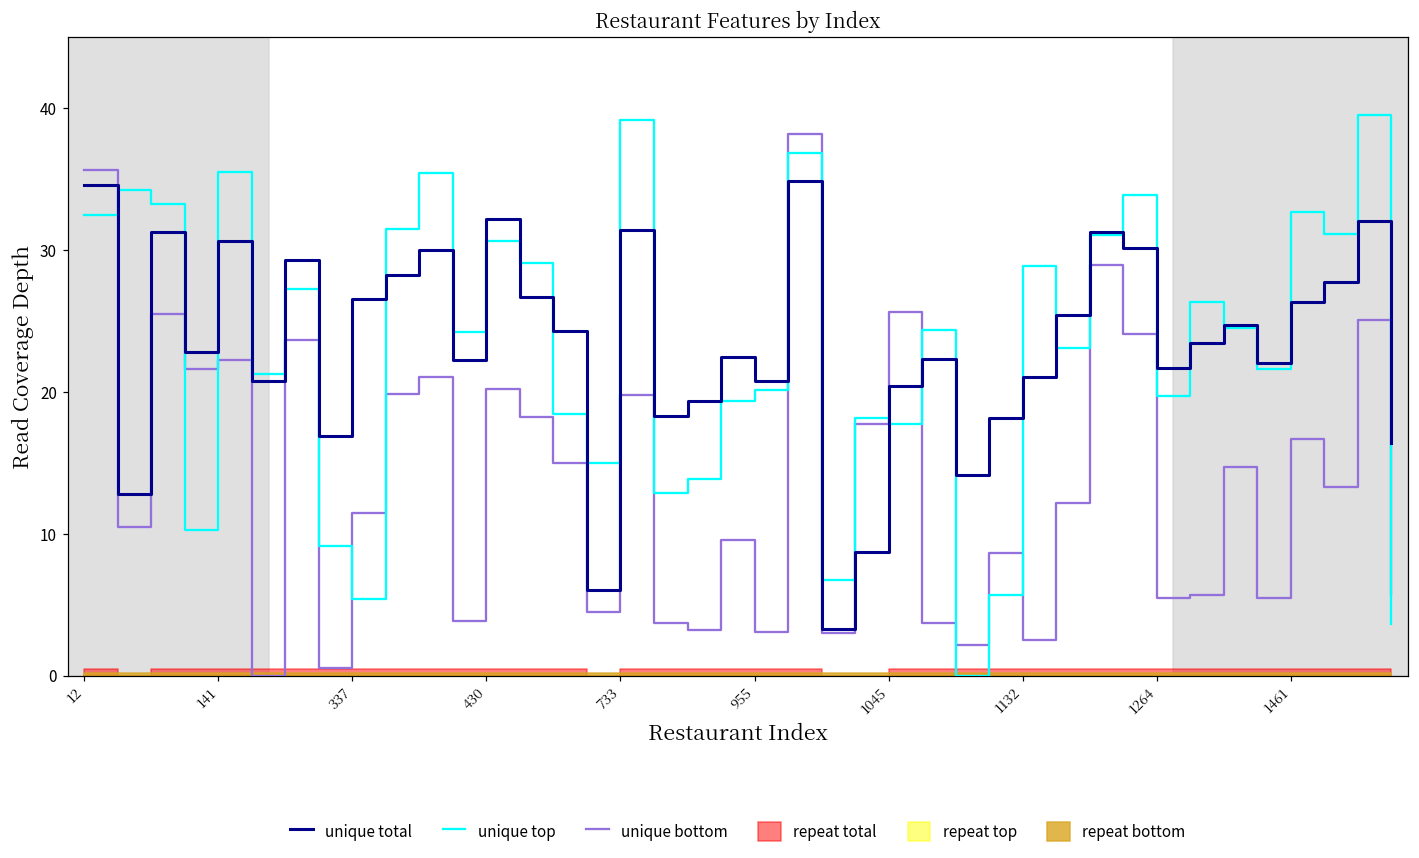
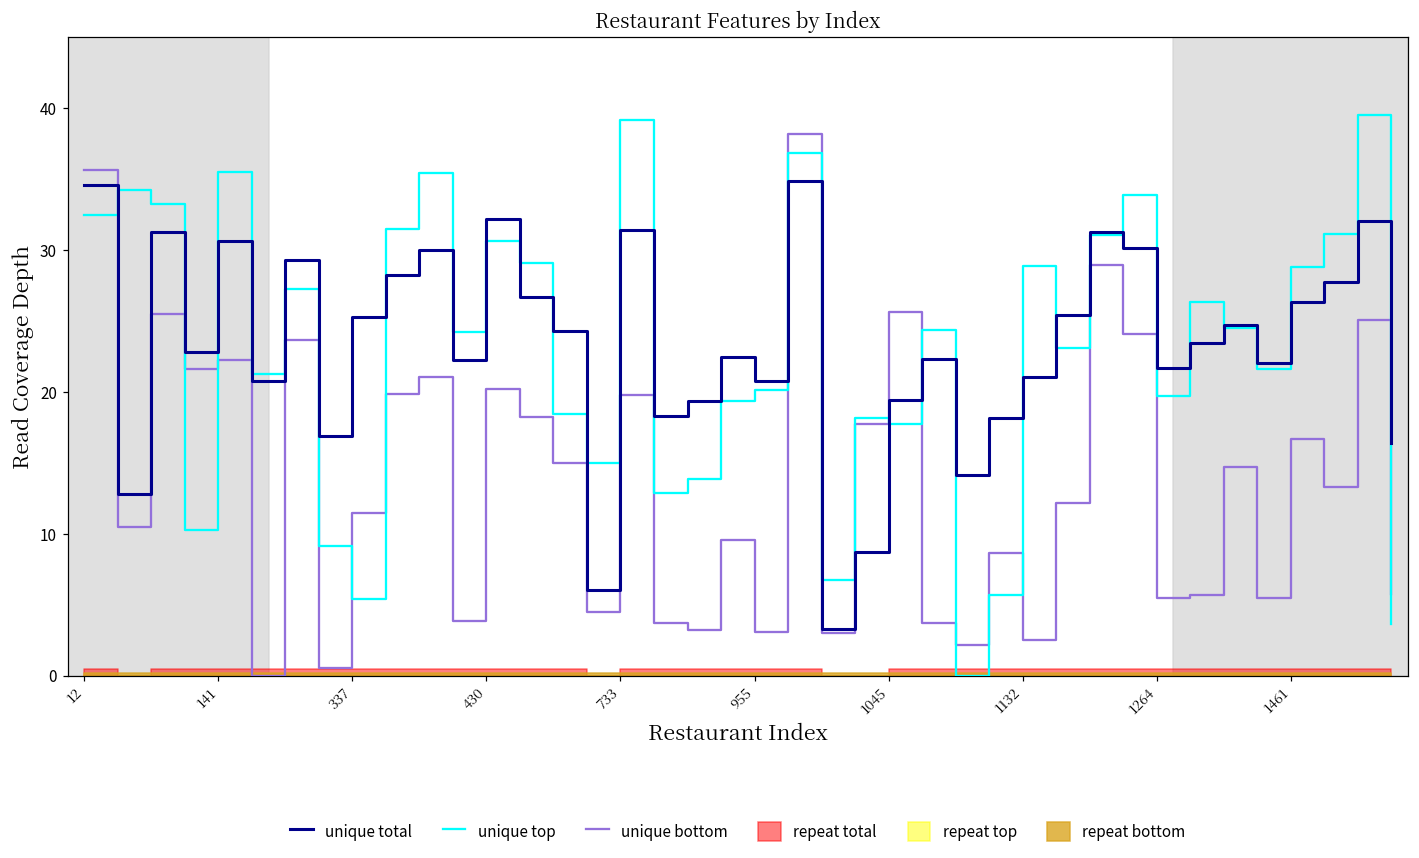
unique total, 337: 26.6 -> 25.3
unique total, 1045: 20.4 -> 19.4
unique top, 1461: 32.7 -> 28.8
